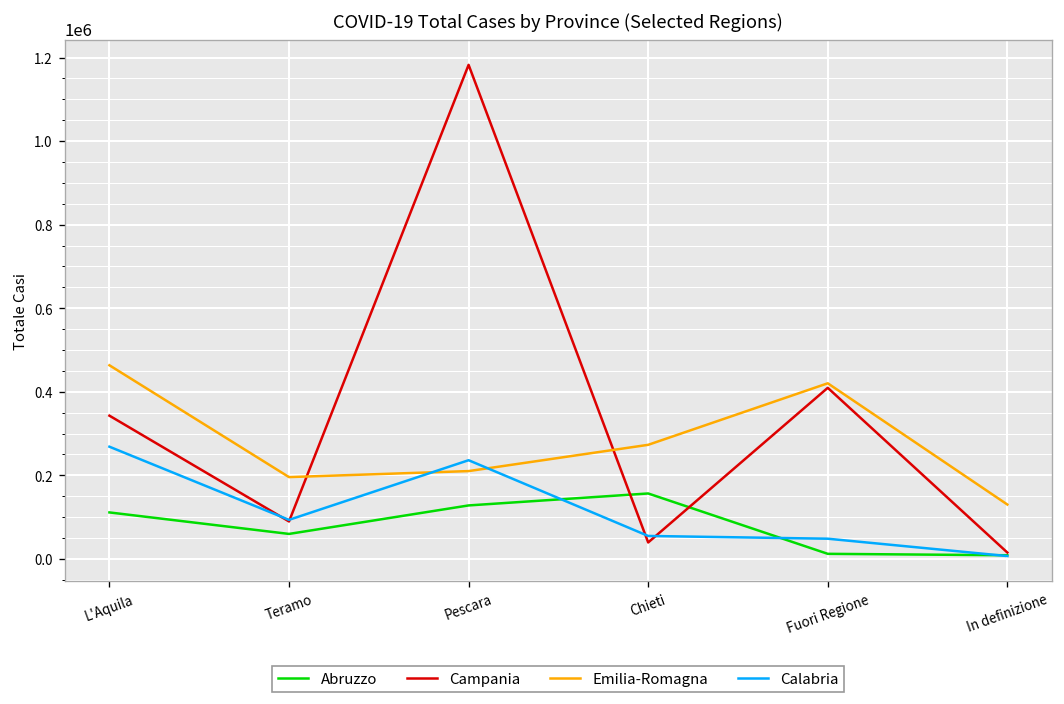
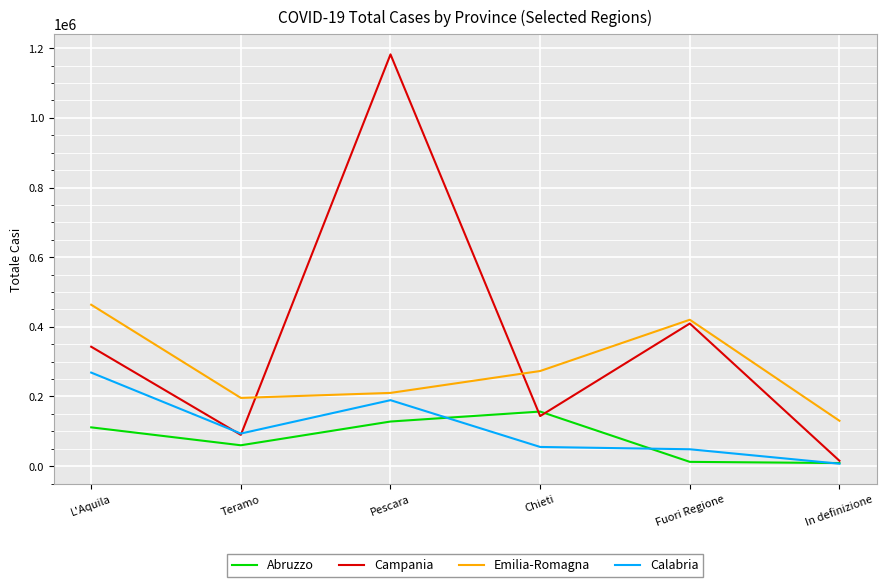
Calabria, Pescara: 240000 -> 190000
Campania, Chieti: 40000 -> 140000
